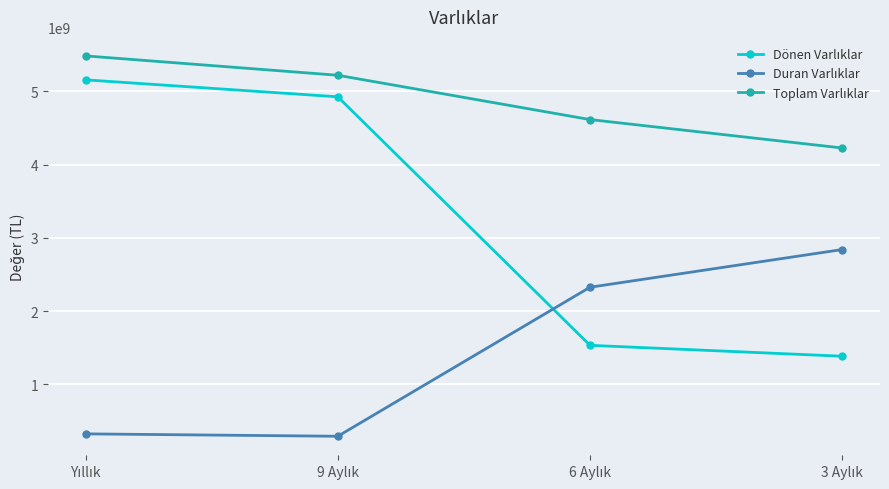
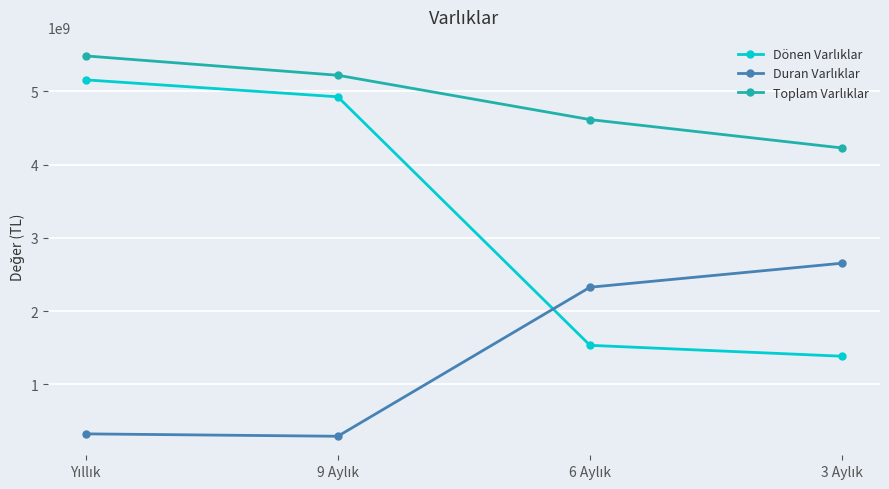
Duran Varlıklar, 3 Aylık: 2800000000 -> 2700000000
